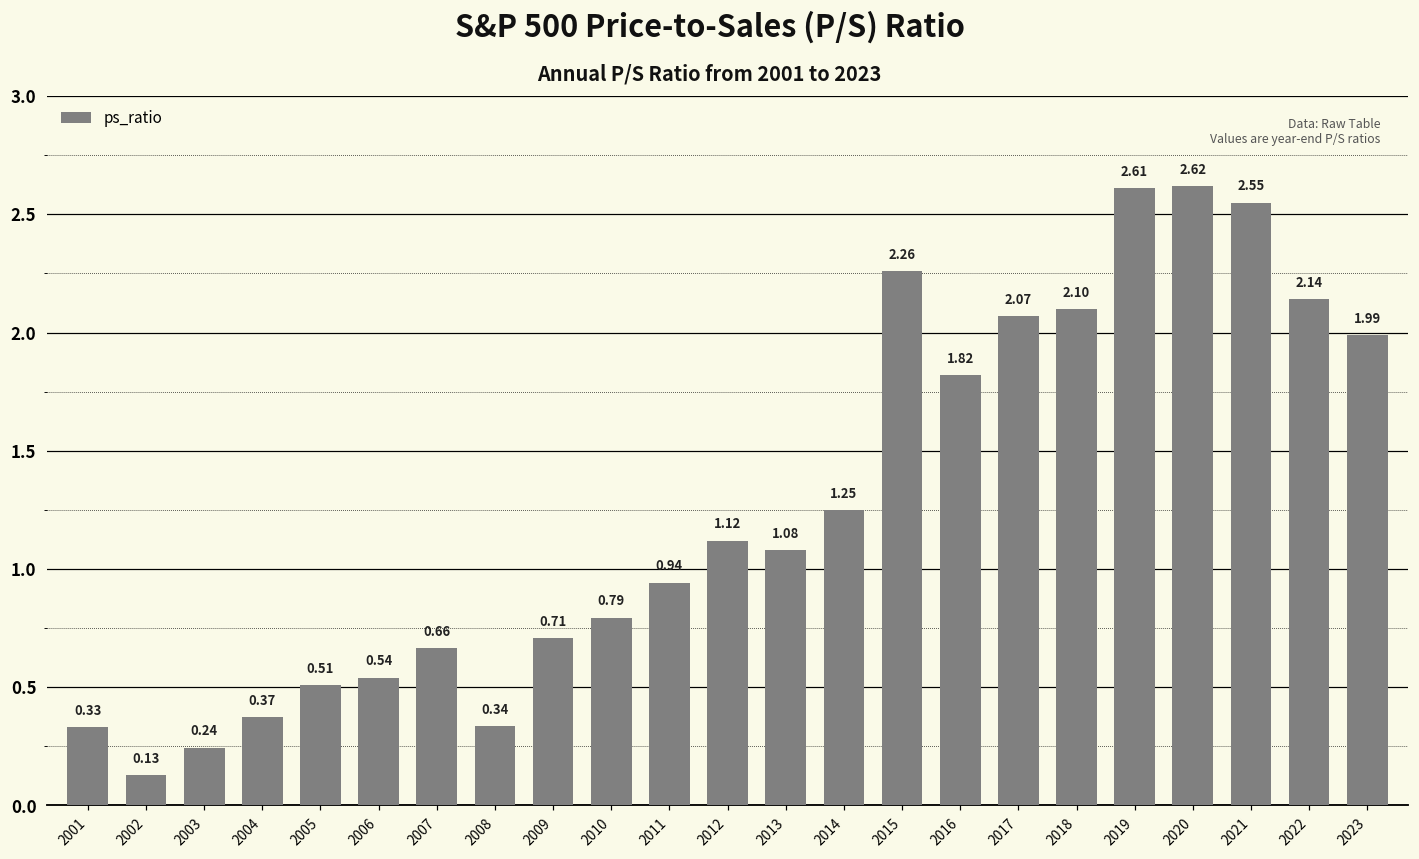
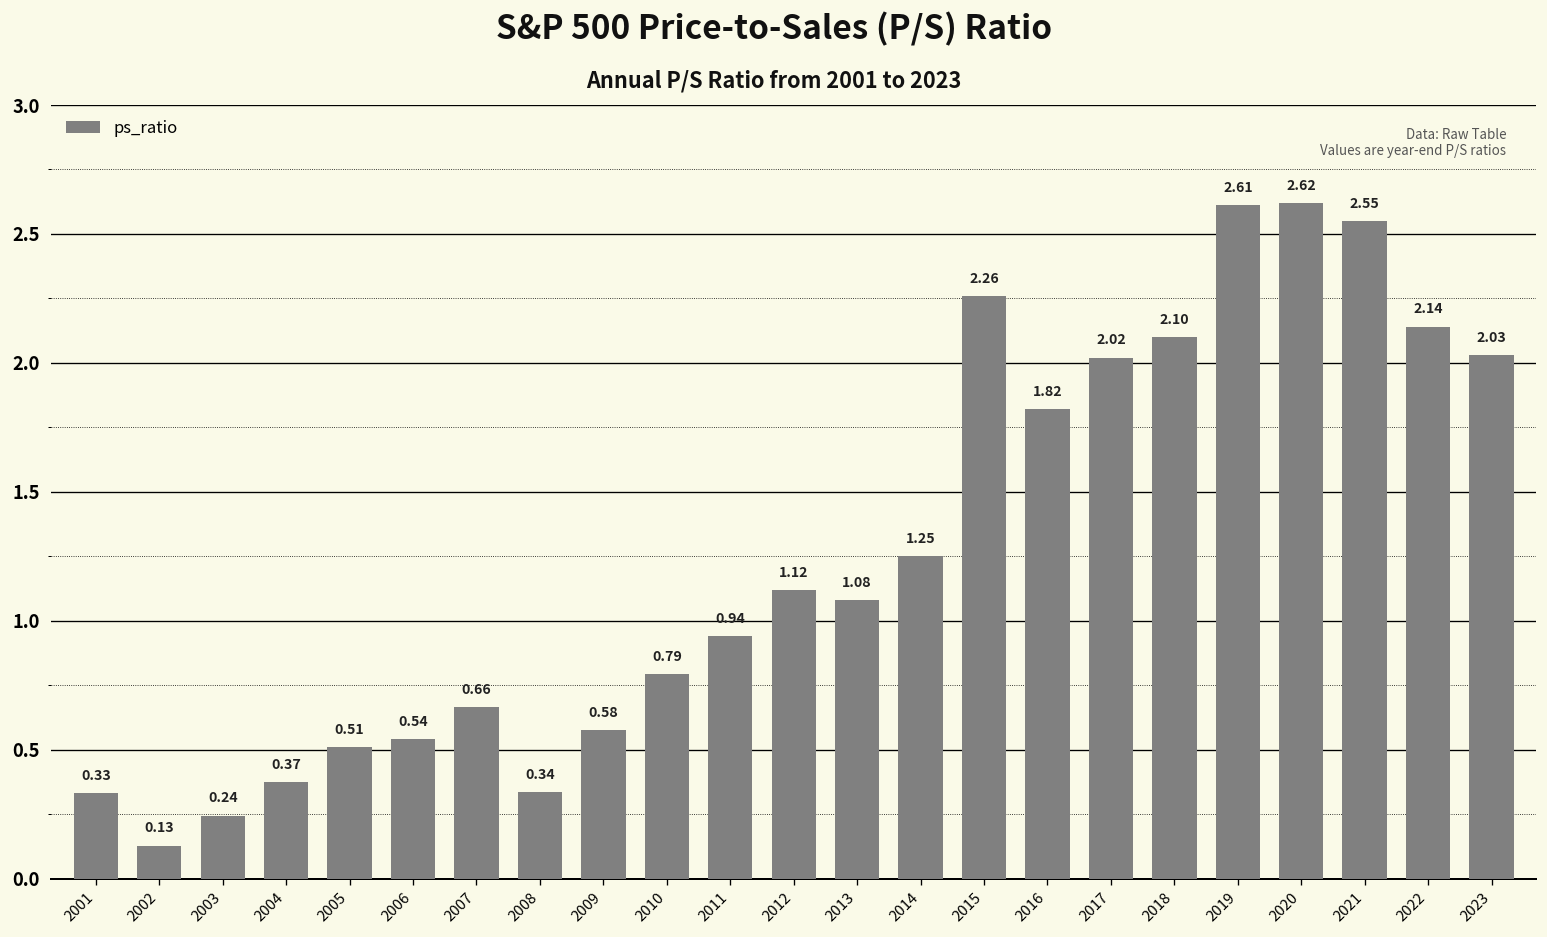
2009: 0.71 -> 0.58
2017: 2.07 -> 2.02
2023: 1.99 -> 2.03
